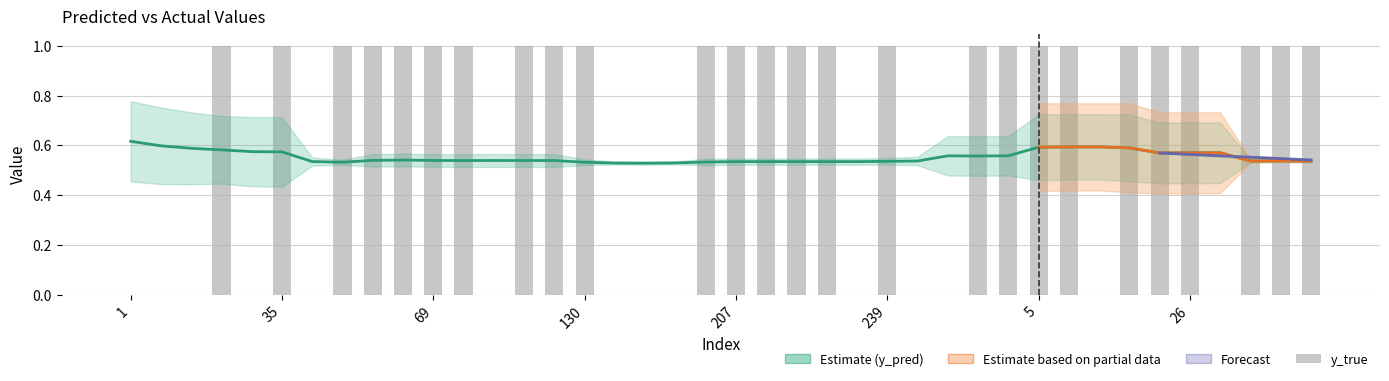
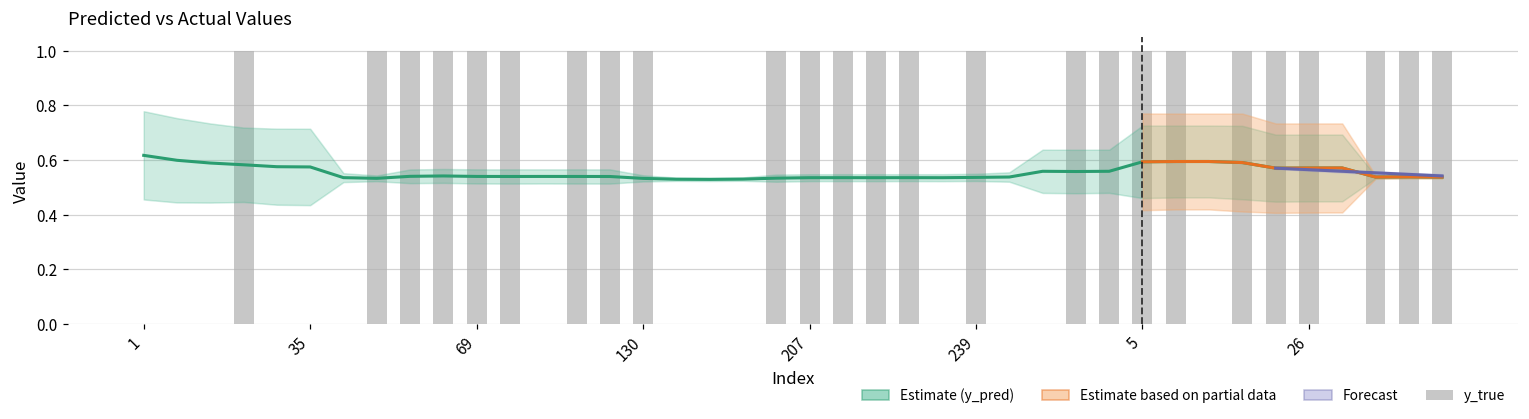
y_true, 35: 1 -> 0
